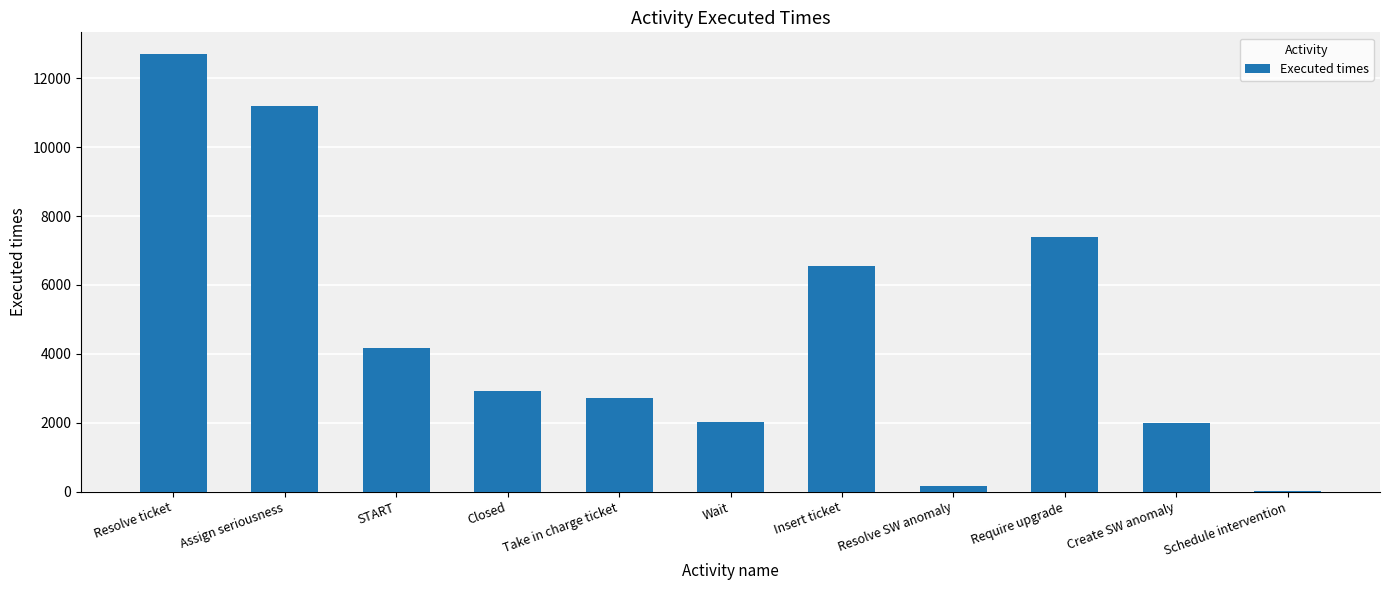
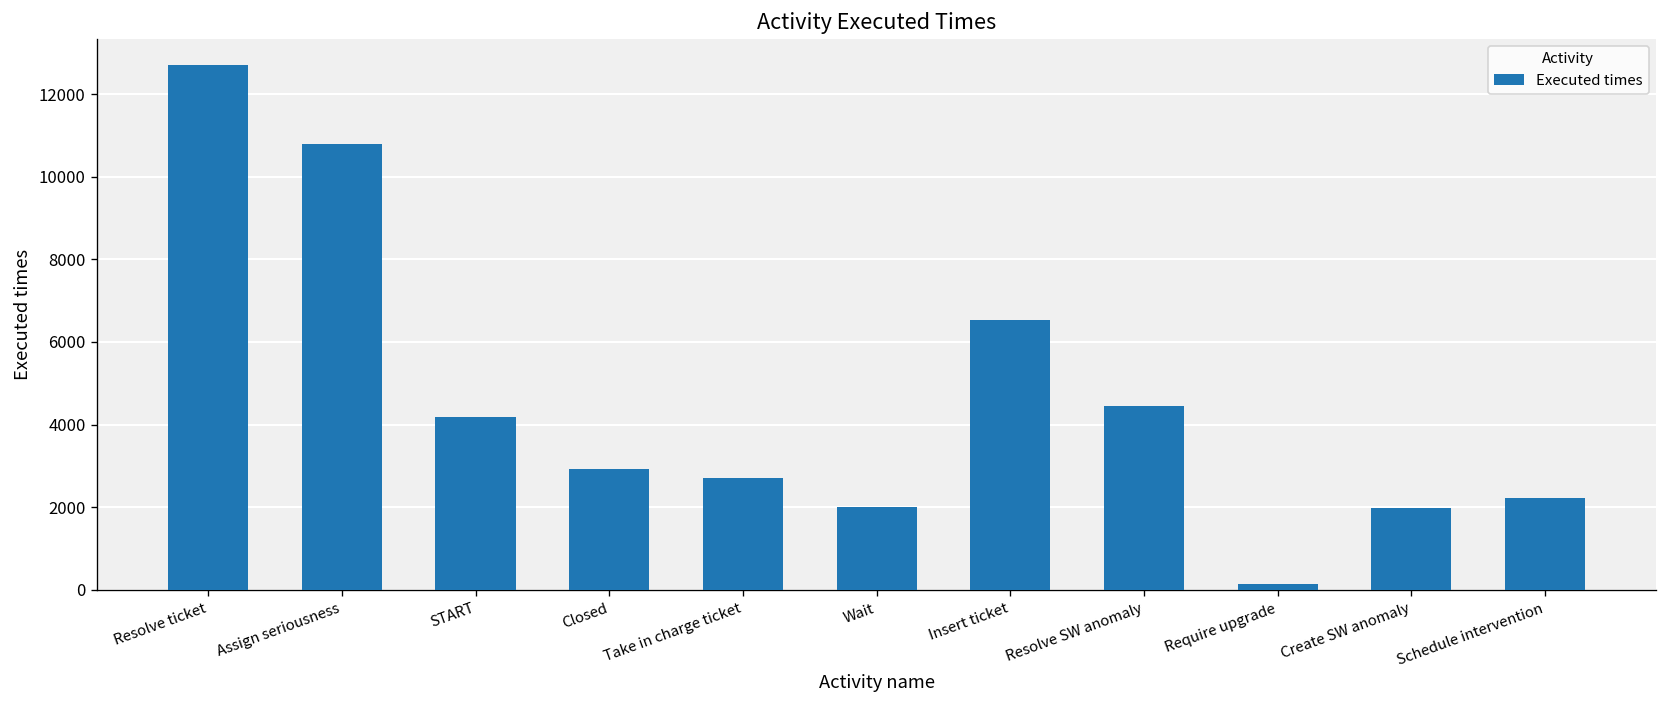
Assign seriousness: 11200 -> 10800
Resolve SW anomaly: 200 -> 4400
Require upgrade: 7400 -> 100
Schedule intervention: 0 -> 2200
